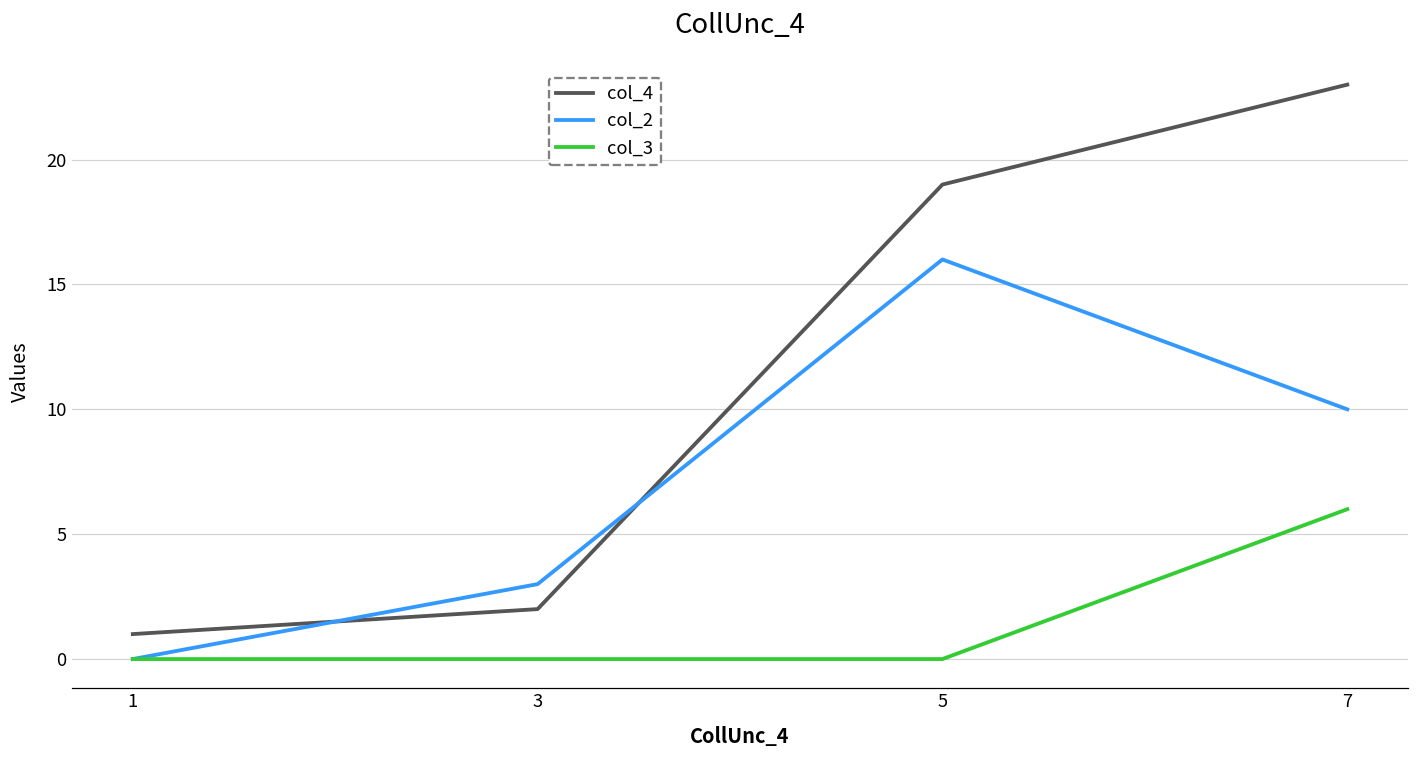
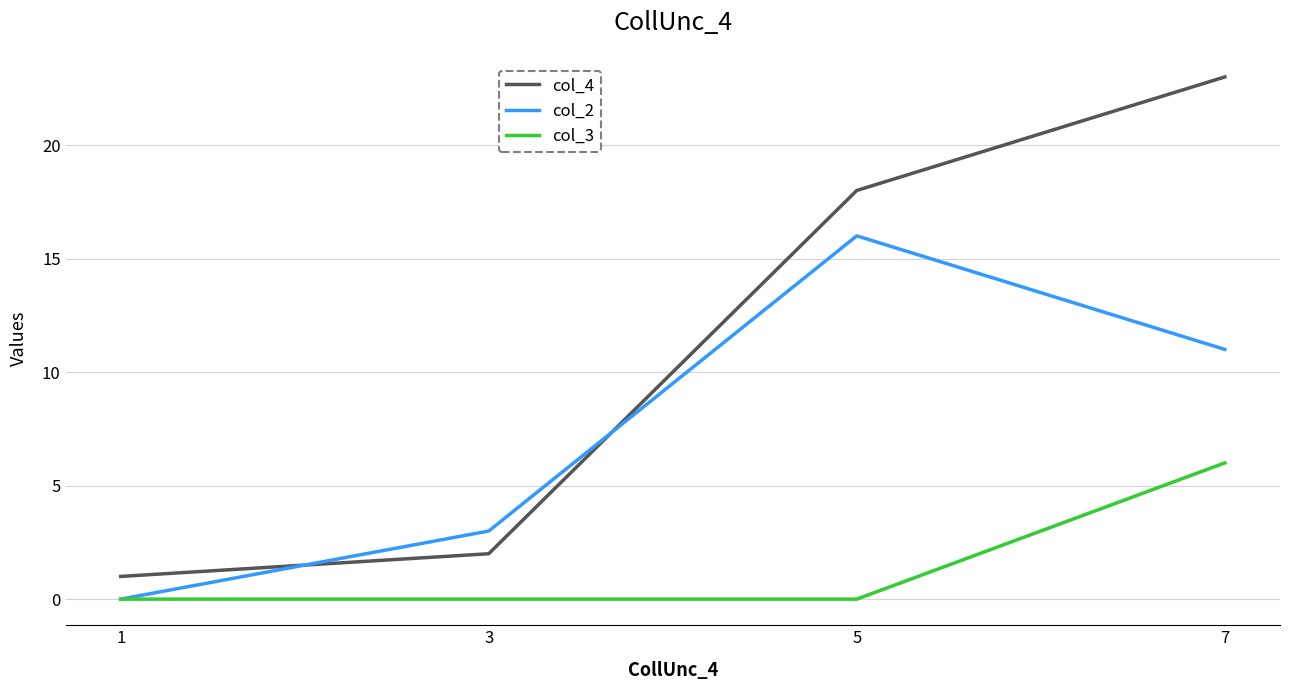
col_4, 5: 19 -> 18
col_2, 7: 10 -> 11
